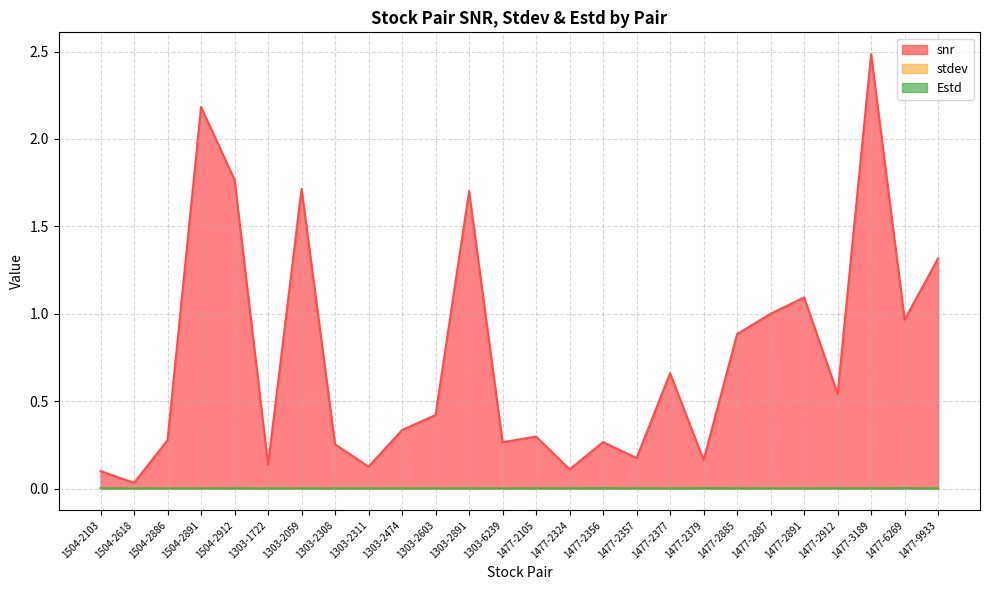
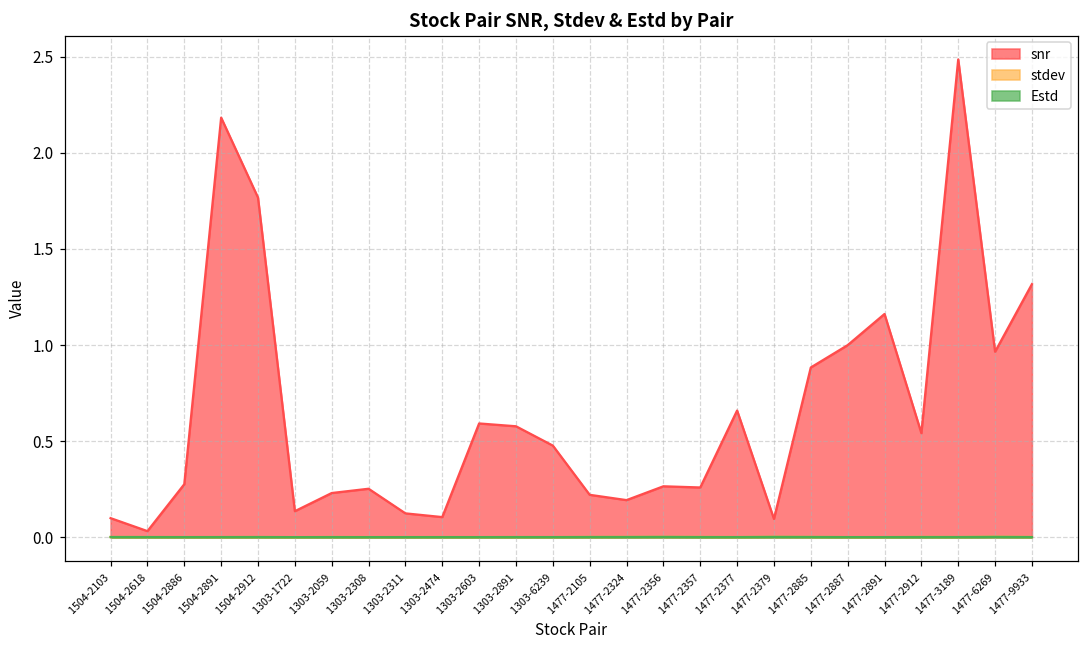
snr, 1303-2059: 1.71 -> 0.23
snr, 1303-2474: 0.33 -> 0.11
snr, 1303-2603: 0.42 -> 0.59
snr, 1303-2891: 1.70 -> 0.58
snr, 1303-6239: 0.26 -> 0.48
snr, 1477-2105: 0.30 -> 0.22
snr, 1477-2324: 0.11 -> 0.19
snr, 1477-2357: 0.17 -> 0.26
snr, 1477-2379: 0.16 -> 0.10
snr, 1477-2891: 1.09 -> 1.16
